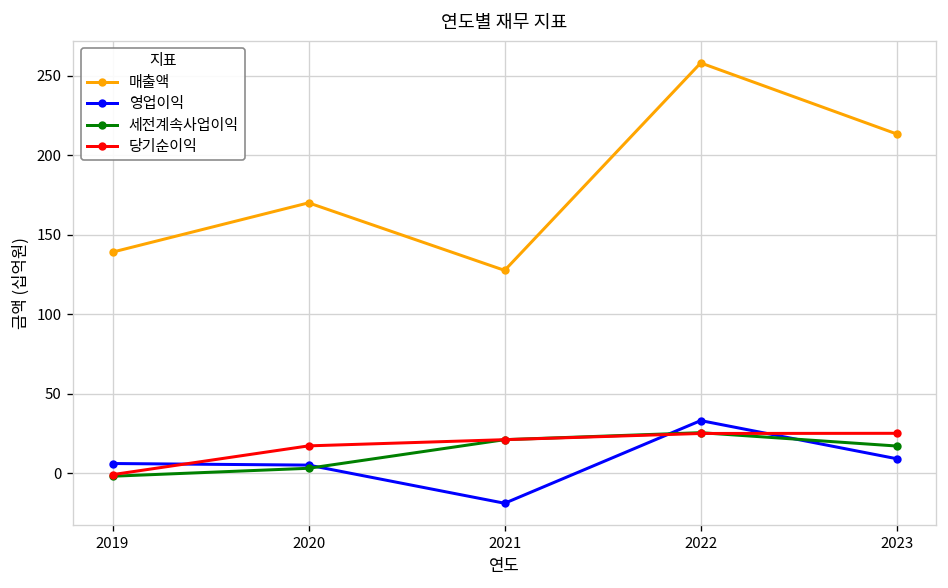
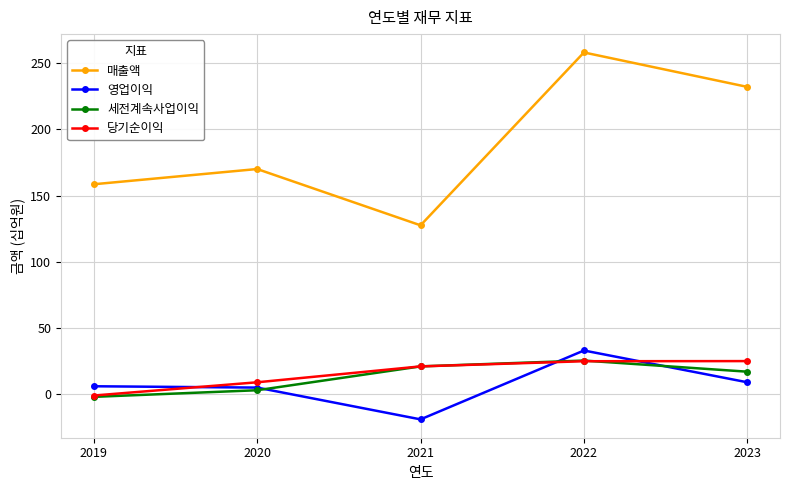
매출액, 2019: 139 -> 159
당기순이익, 2020: 17 -> 9
매출액, 2023: 213 -> 232
